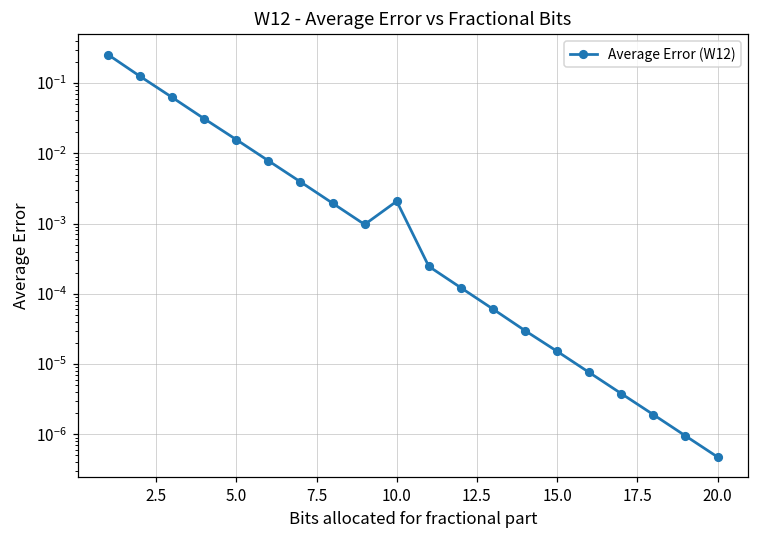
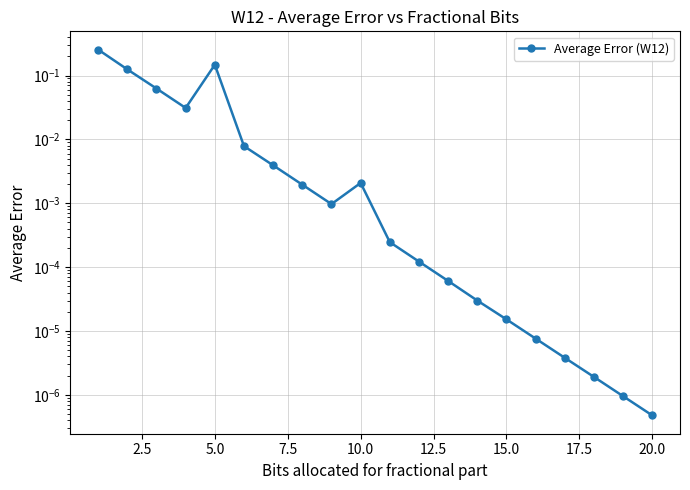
5.0: 0.016 -> 0.15
